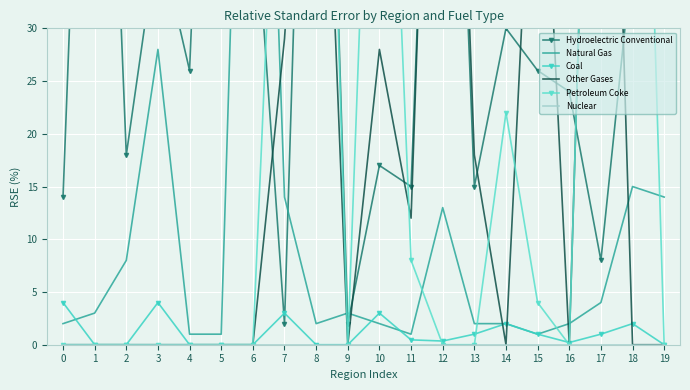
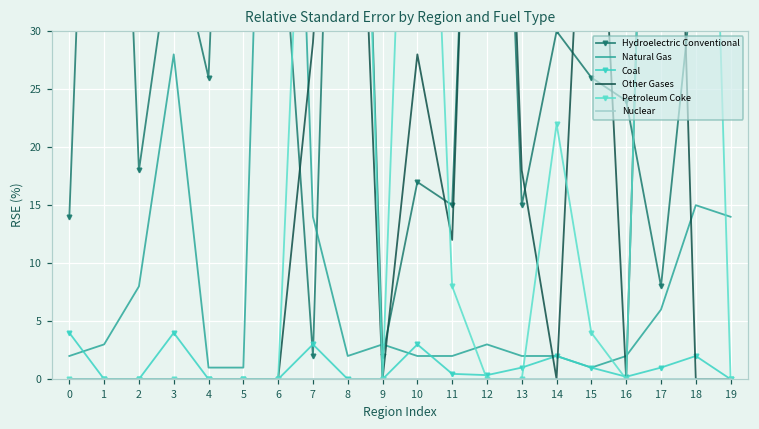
Natural Gas, 11: 1 -> 2
Natural Gas, 12: 13 -> 3
Natural Gas, 17: 4 -> 6
